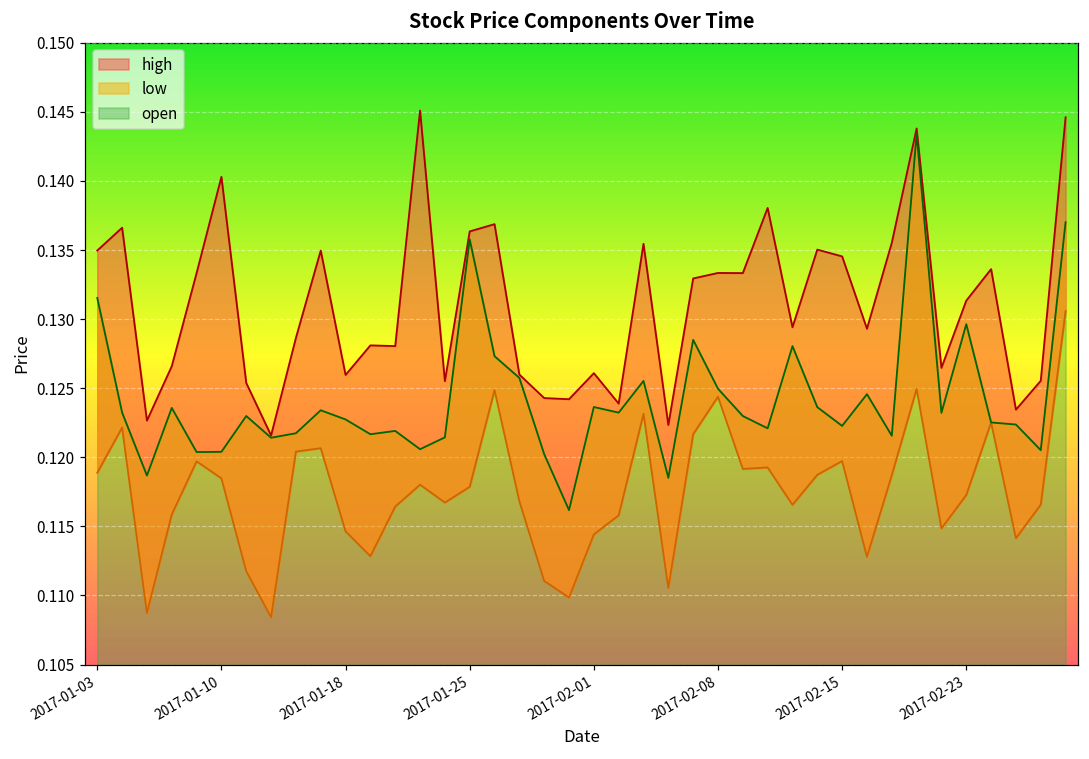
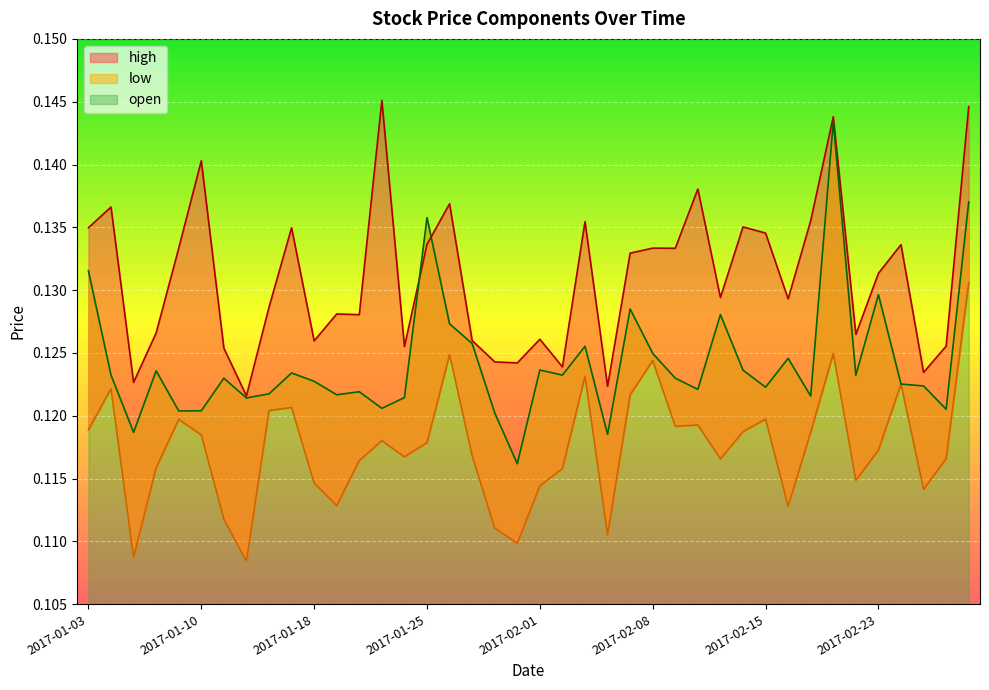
high, 2017-01-25: 0.1363 -> 0.1336
